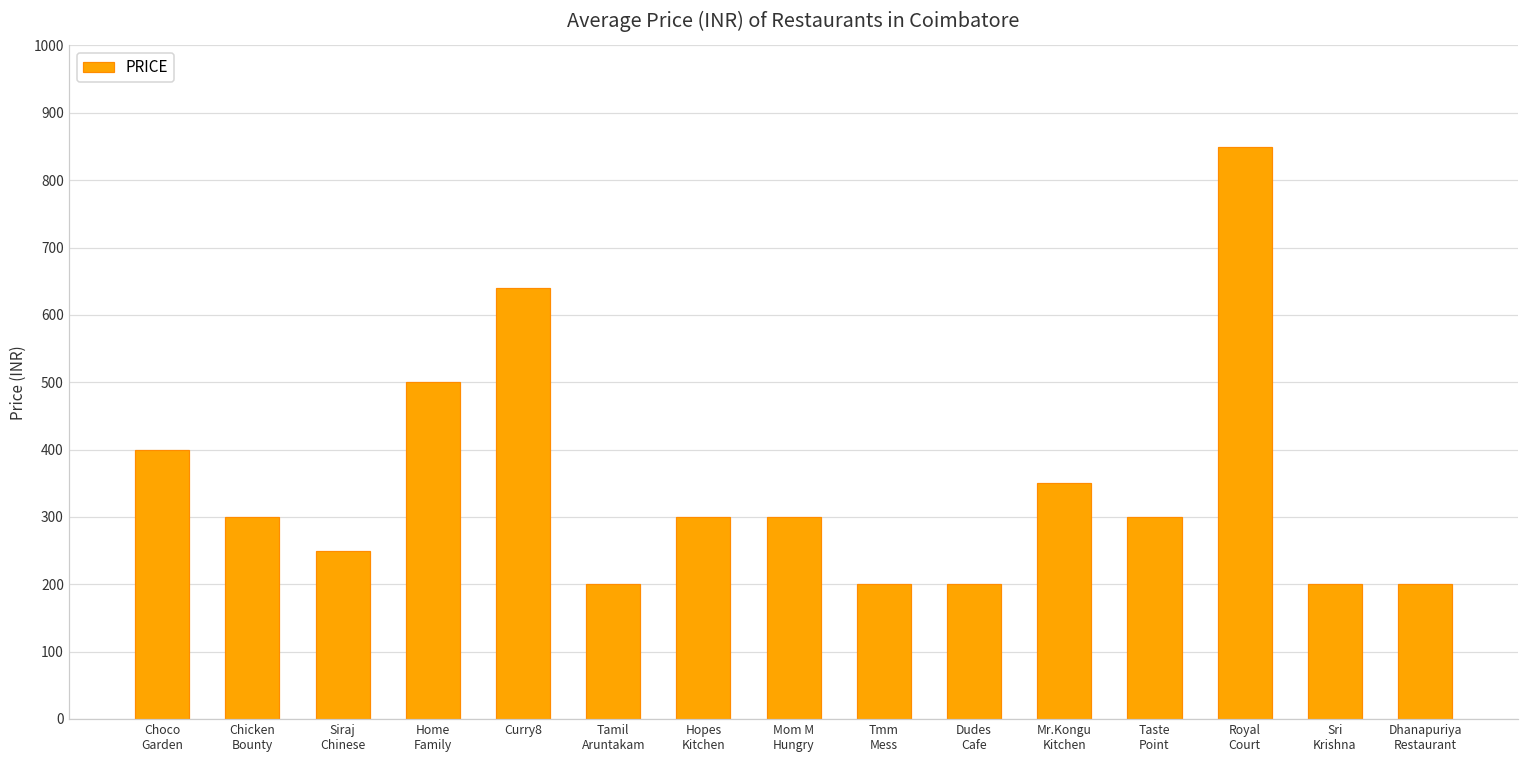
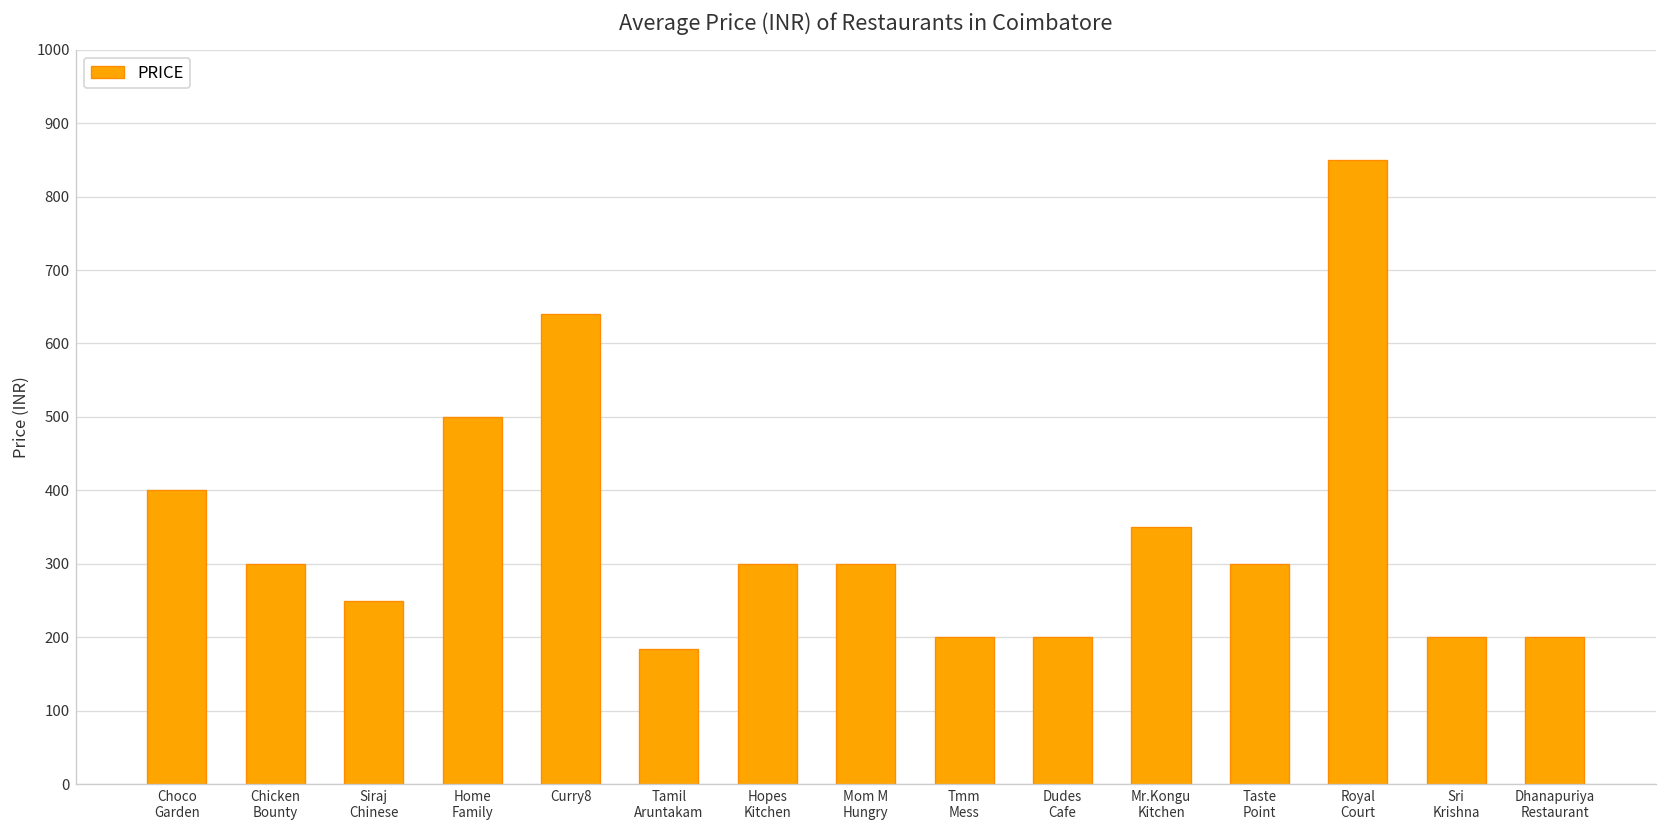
Tamil Aruntakam: 200 -> 180
